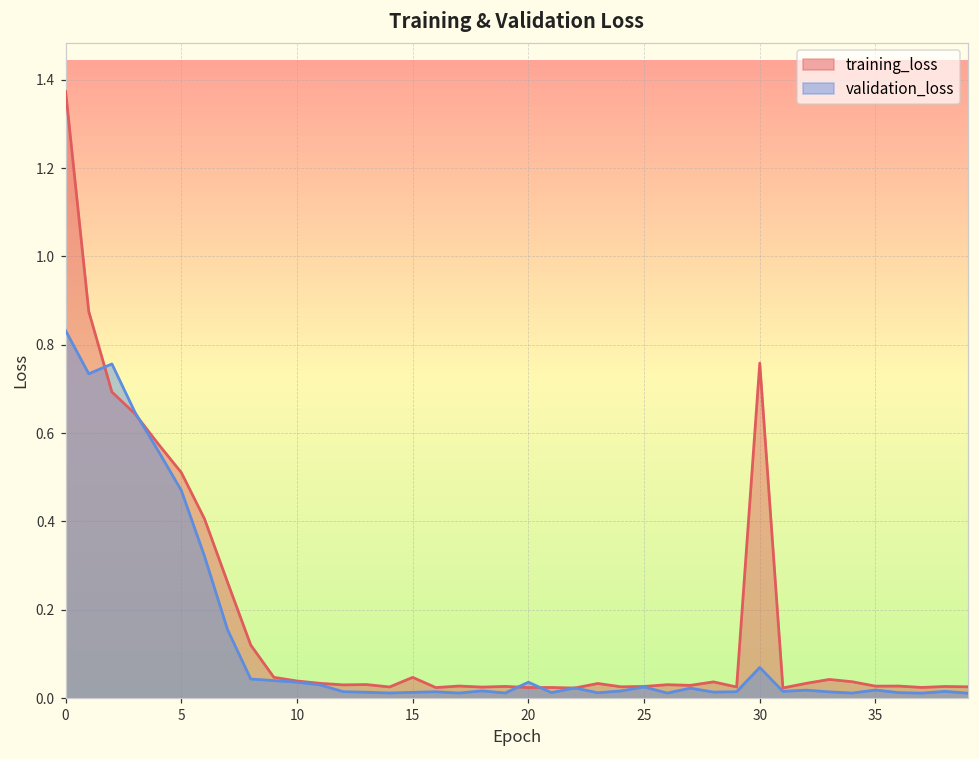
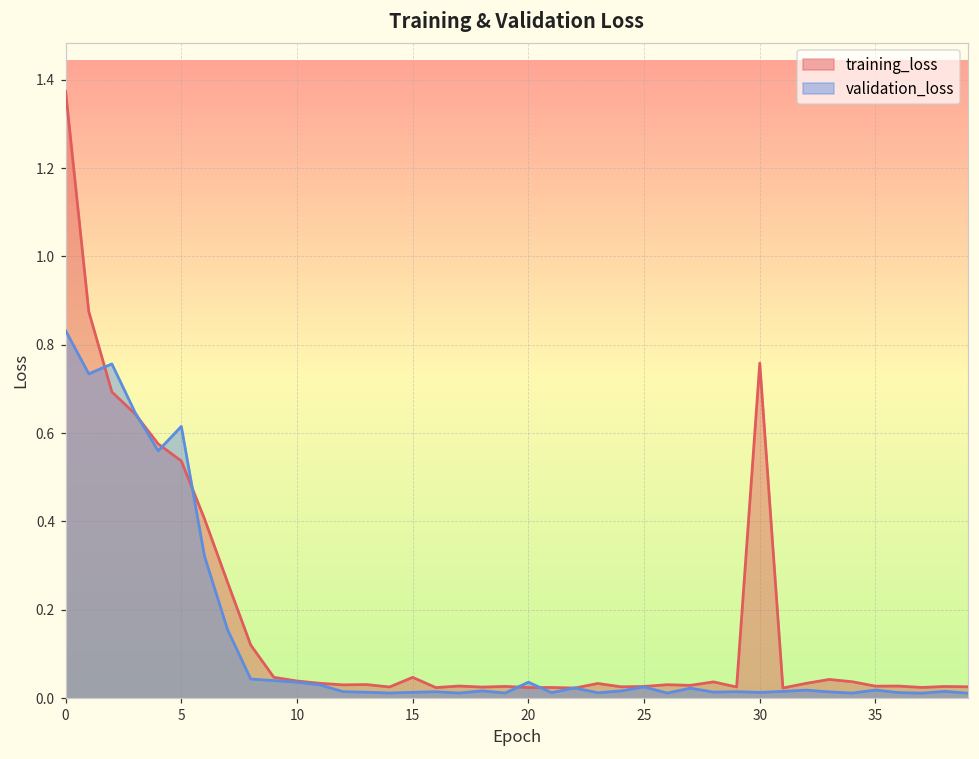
training_loss, 5: 0.51 -> 0.54
validation_loss, 5: 0.47 -> 0.62
validation_loss, 30: 0.07 -> 0.01
